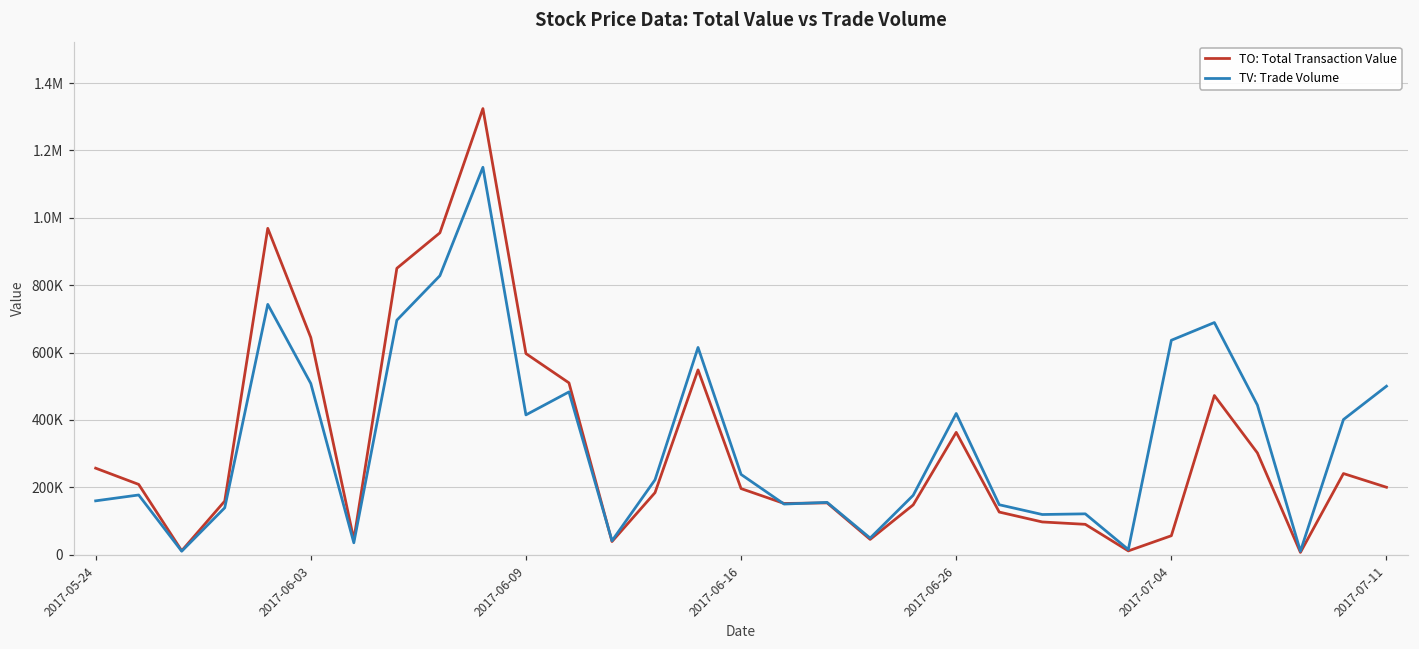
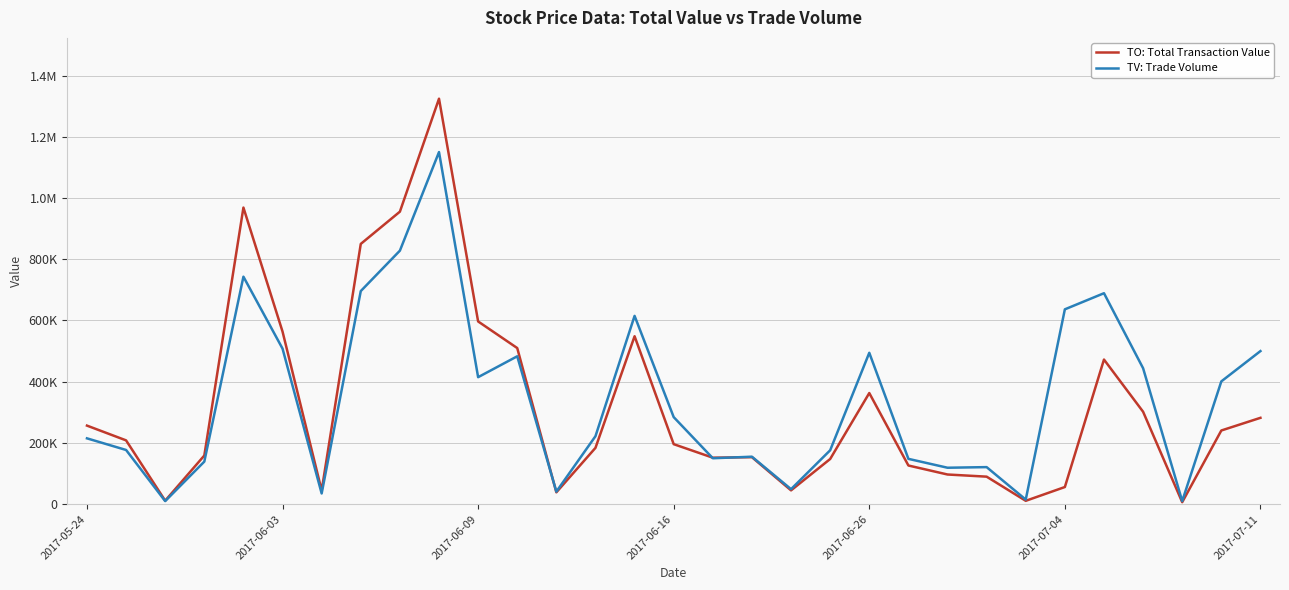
TV: Trade Volume, 2017-05-24: 160000 -> 220000
TO: Total Transaction Value, 2017-06-03: 640000 -> 560000
TV: Trade Volume, 2017-06-16: 240000 -> 280000
TV: Trade Volume, 2017-06-26: 420000 -> 490000
TO: Total Transaction Value, 2017-07-11: 200000 -> 280000
